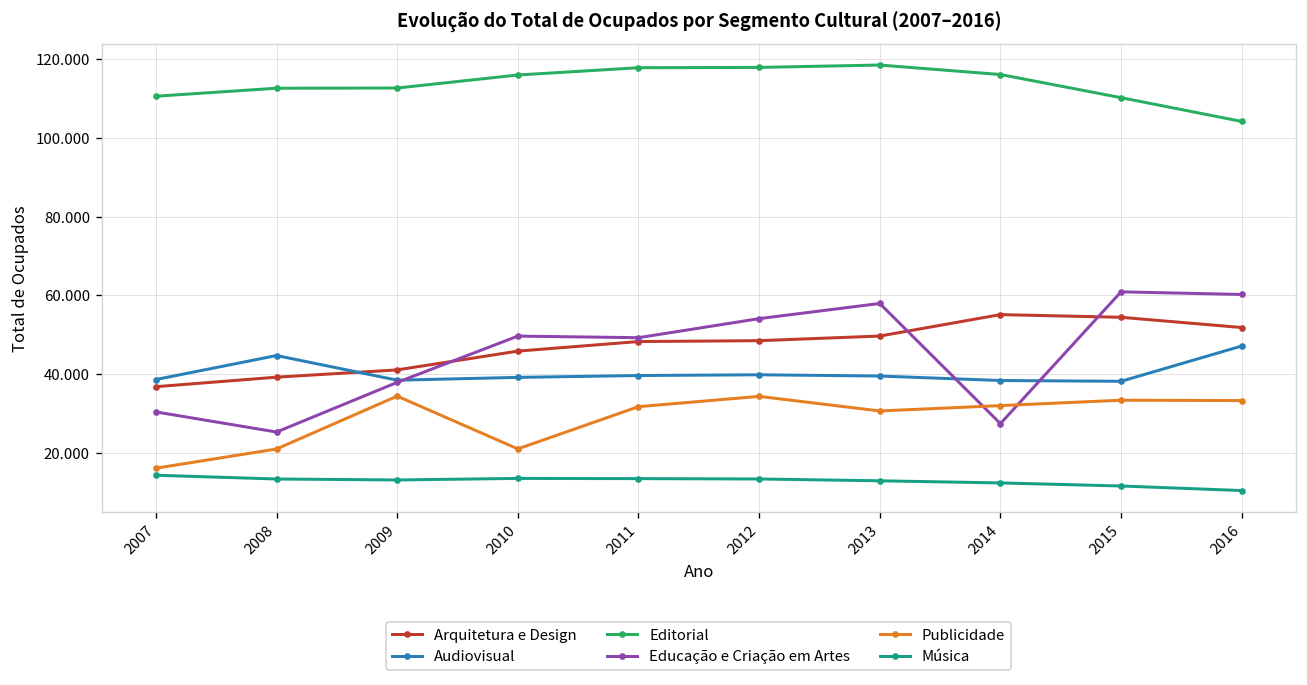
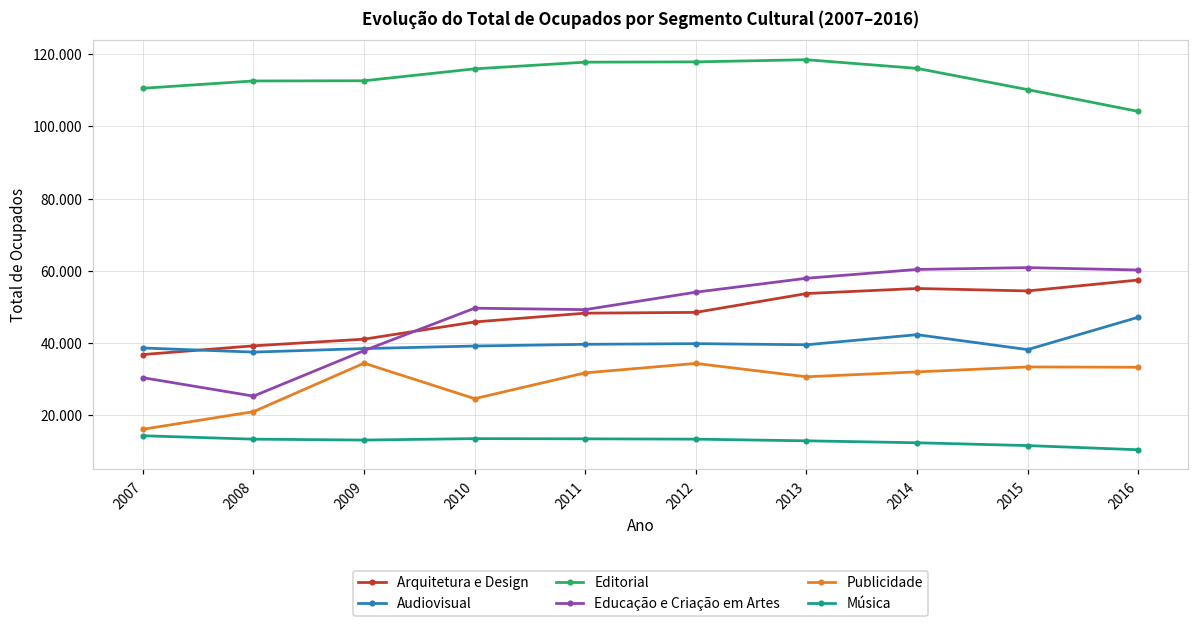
Audiovisual, 2008: 45 -> 37
Publicidade, 2010: 21 -> 25
Arquitetura e Design, 2013: 50 -> 54
Audiovisual, 2014: 38 -> 42
Educação e Criação em Artes, 2014: 27 -> 60
Arquitetura e Design, 2016: 52 -> 57
